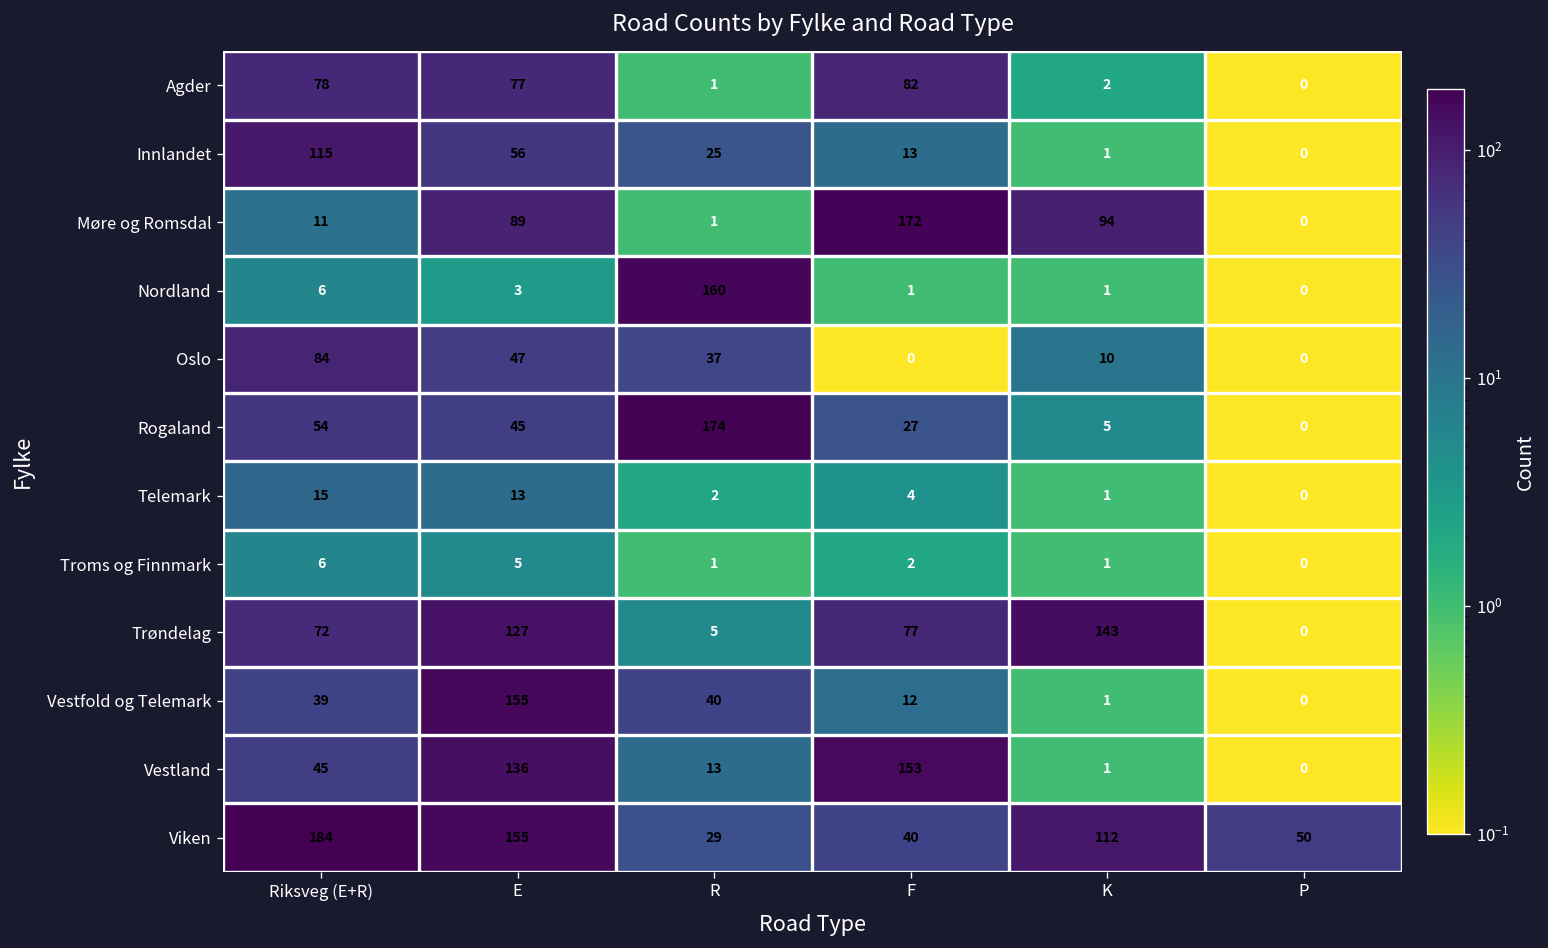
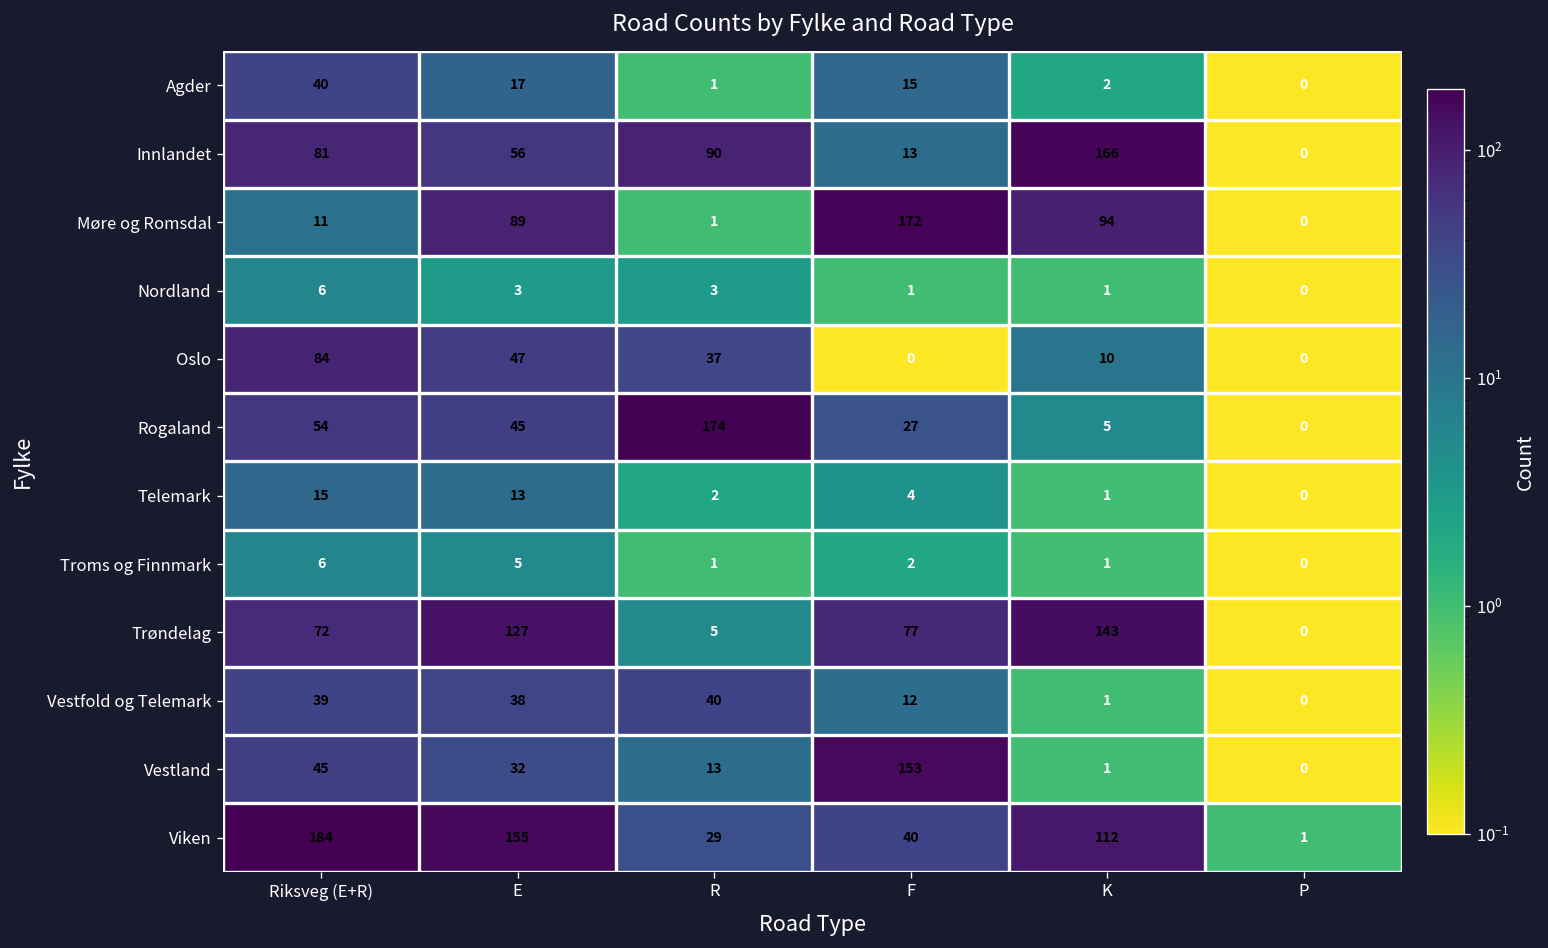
Agder, Riksveg (E+R): 78 -> 40
Agder, E: 77 -> 17
Agder, F: 82 -> 15
Innlandet, Riksveg (E+R): 115 -> 81
Innlandet, R: 25 -> 90
Innlandet, K: 1 -> 166
Nordland, R: 160 -> 3
Vestfold og Telemark, E: 155 -> 38
Vestland, E: 136 -> 32
Viken, P: 50 -> 1
